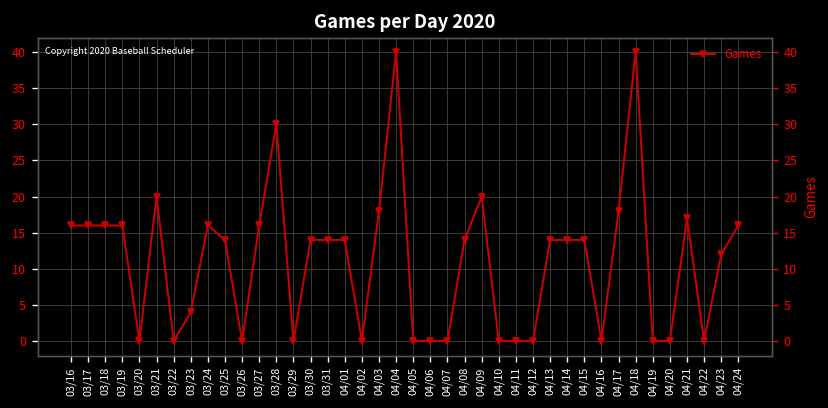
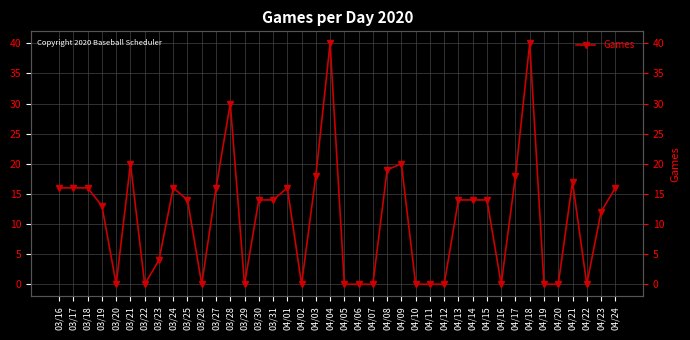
03/19: 16 -> 13
04/01: 14 -> 16
04/08: 14 -> 19
